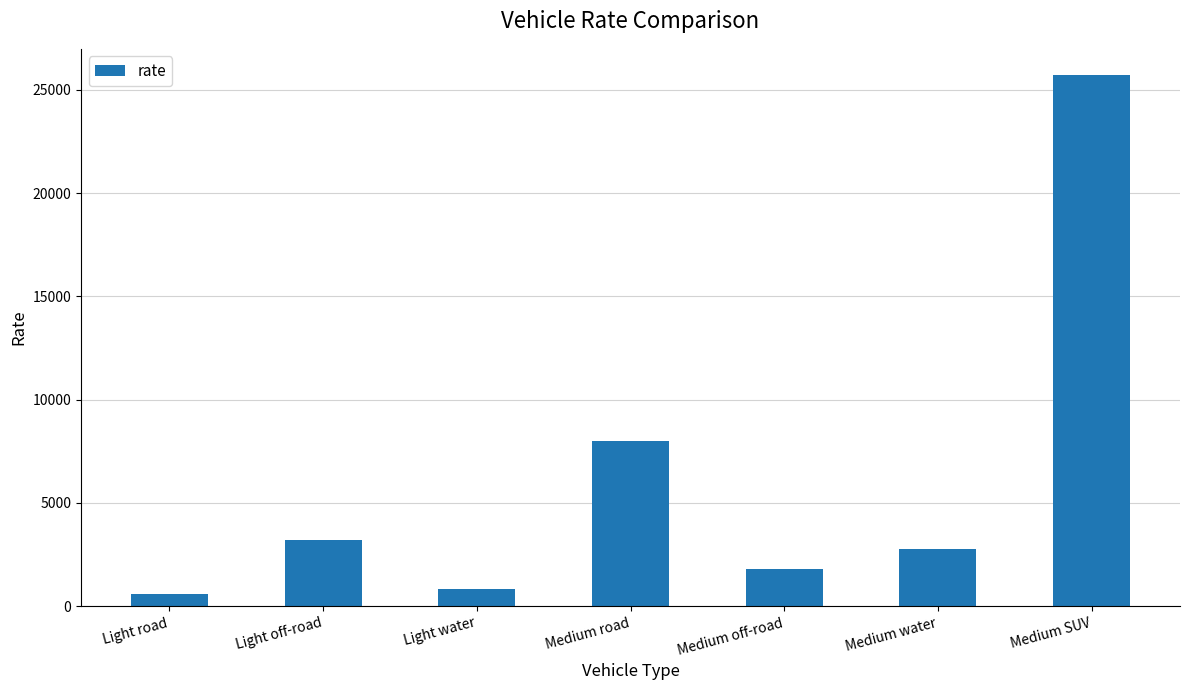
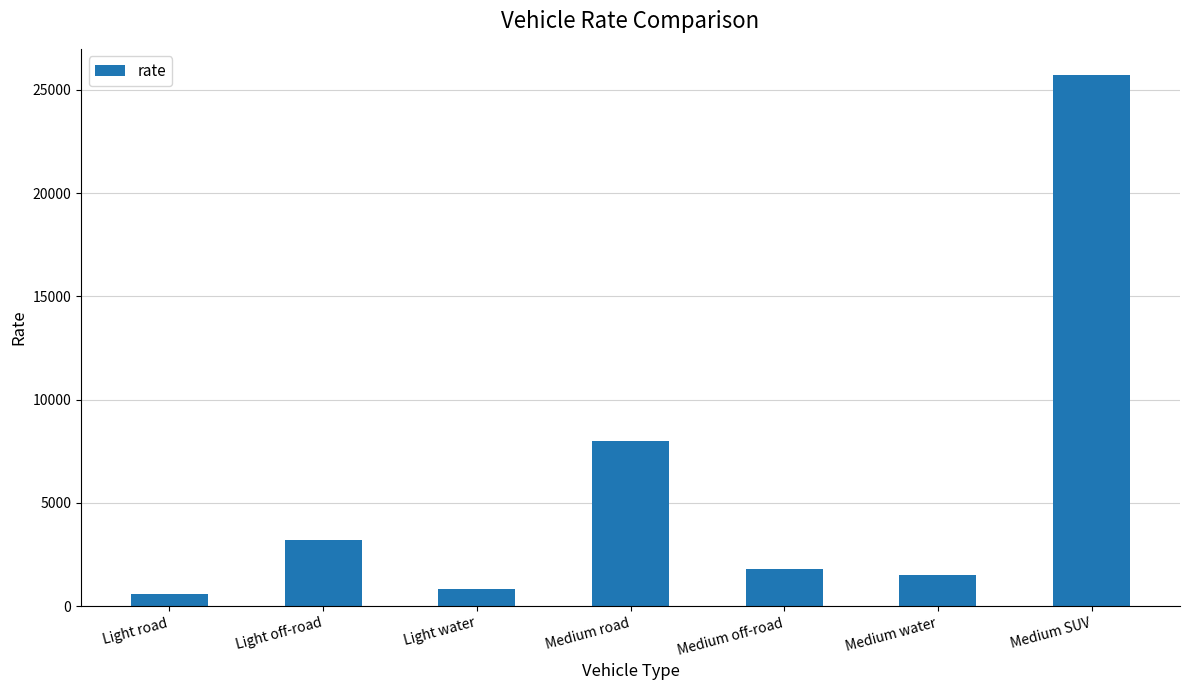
Medium water: 2800 -> 1500
